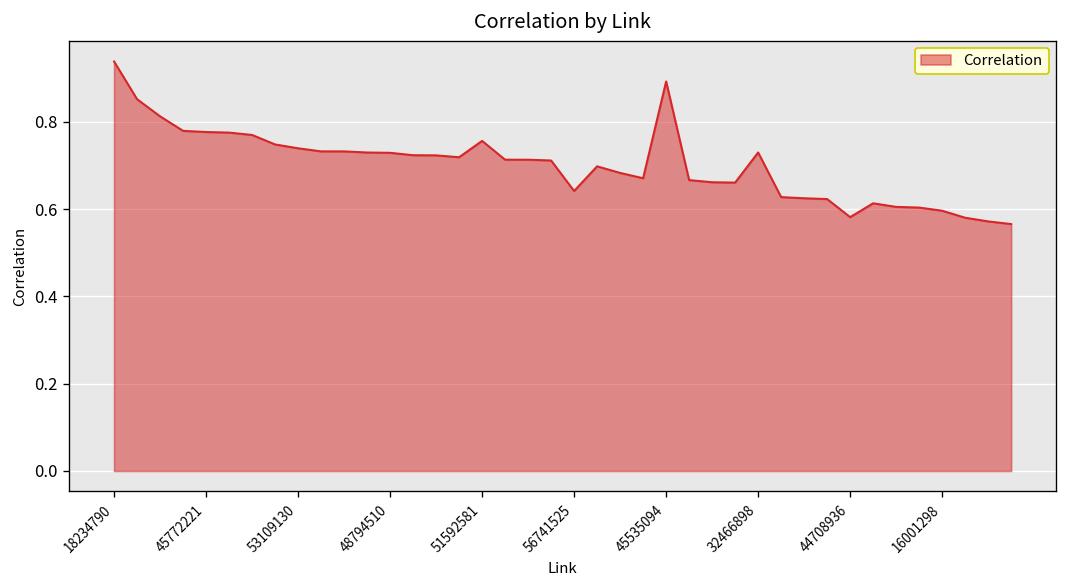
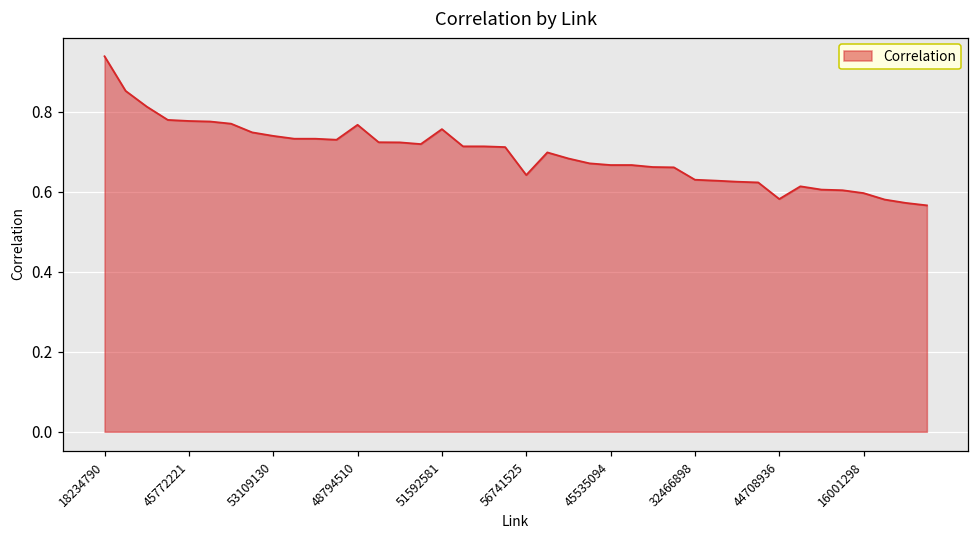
48794510: 0.73 -> 0.77
45535094: 0.89 -> 0.67
32466898: 0.73 -> 0.63
